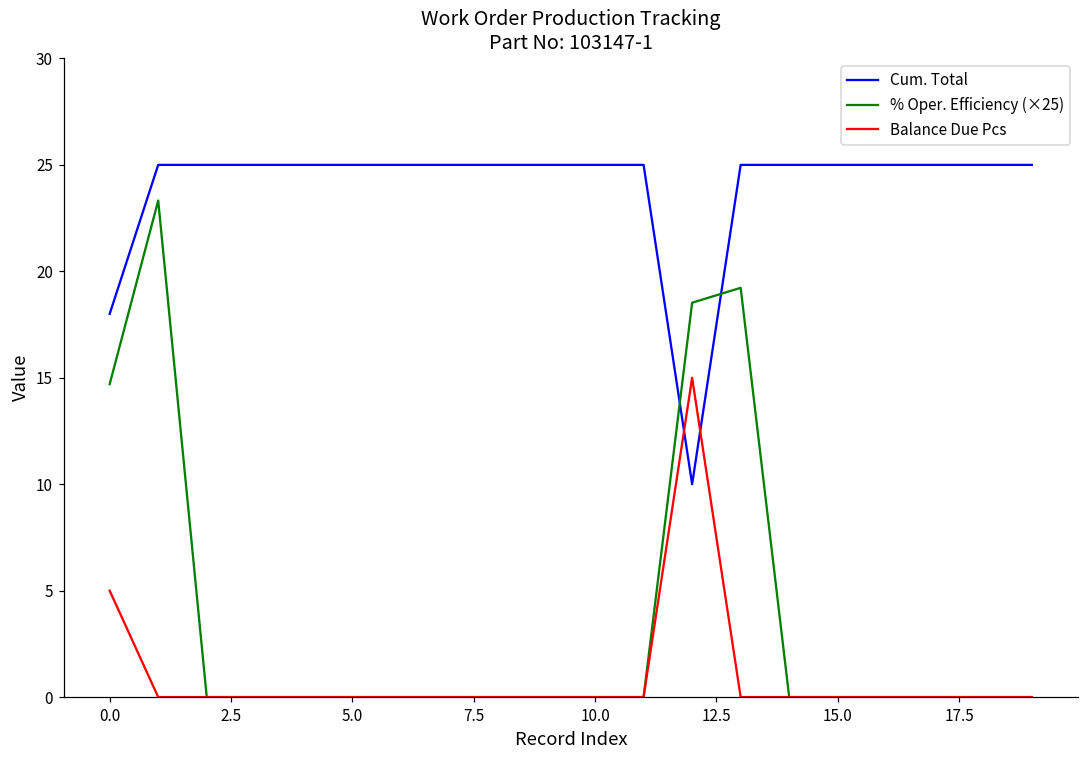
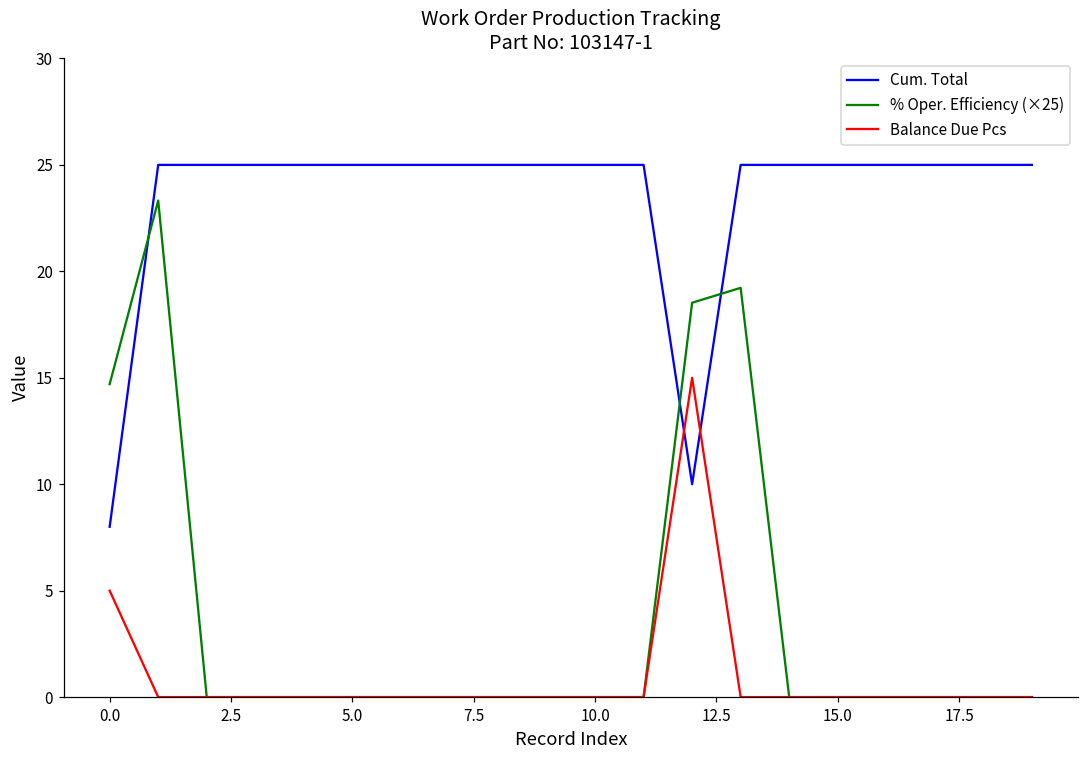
Cum. Total, 0.0: 18 -> 8
